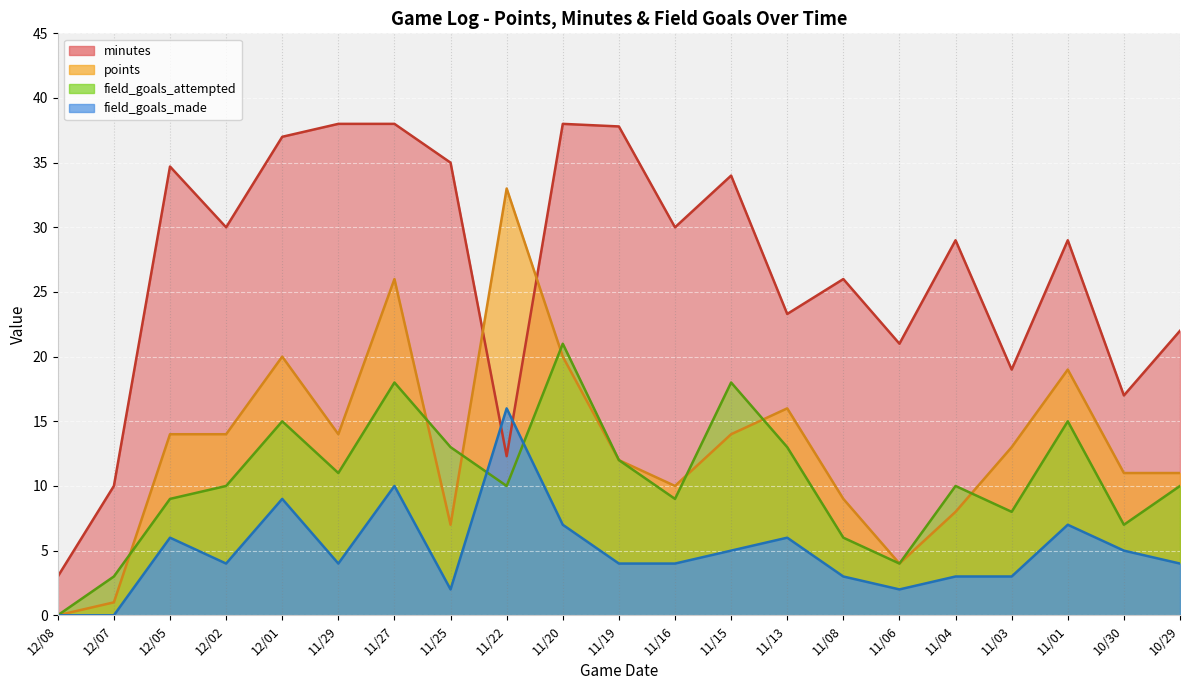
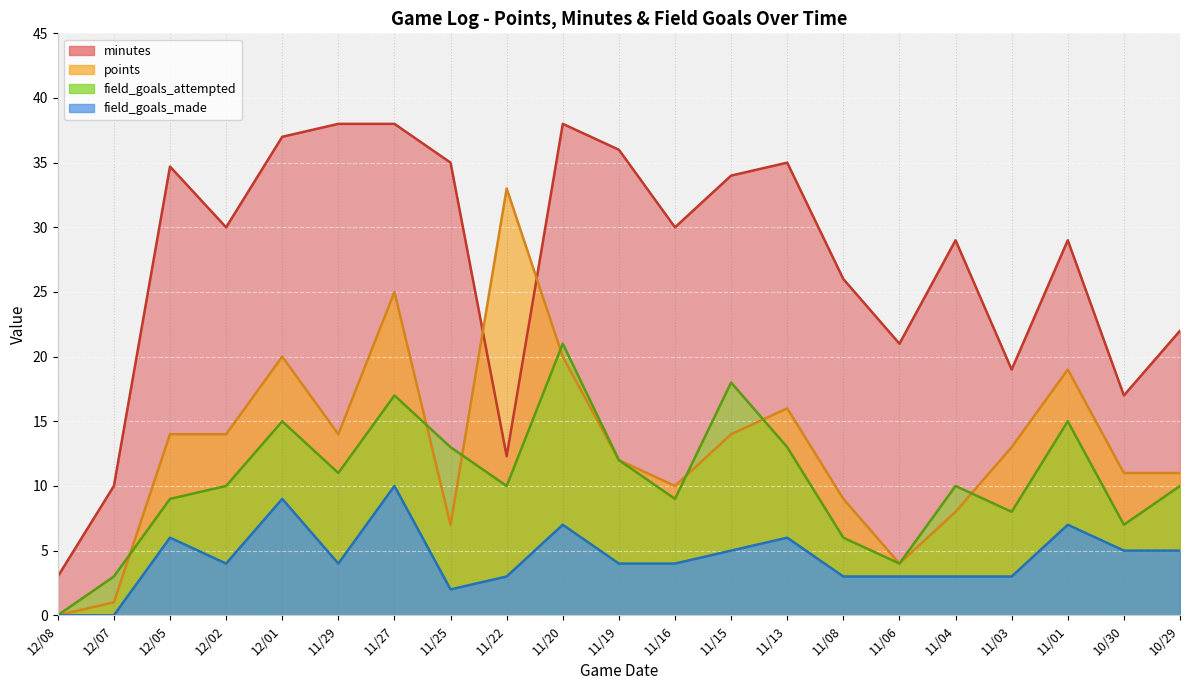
points, 11/27: 26 -> 25
field_goals_attempted, 11/27: 18 -> 17
field_goals_made, 11/22: 16 -> 3
minutes, 11/19: 37.8 -> 36.0
minutes, 11/13: 23.3 -> 35.0
field_goals_made, 11/06: 2 -> 3
field_goals_made, 10/29: 4 -> 5
